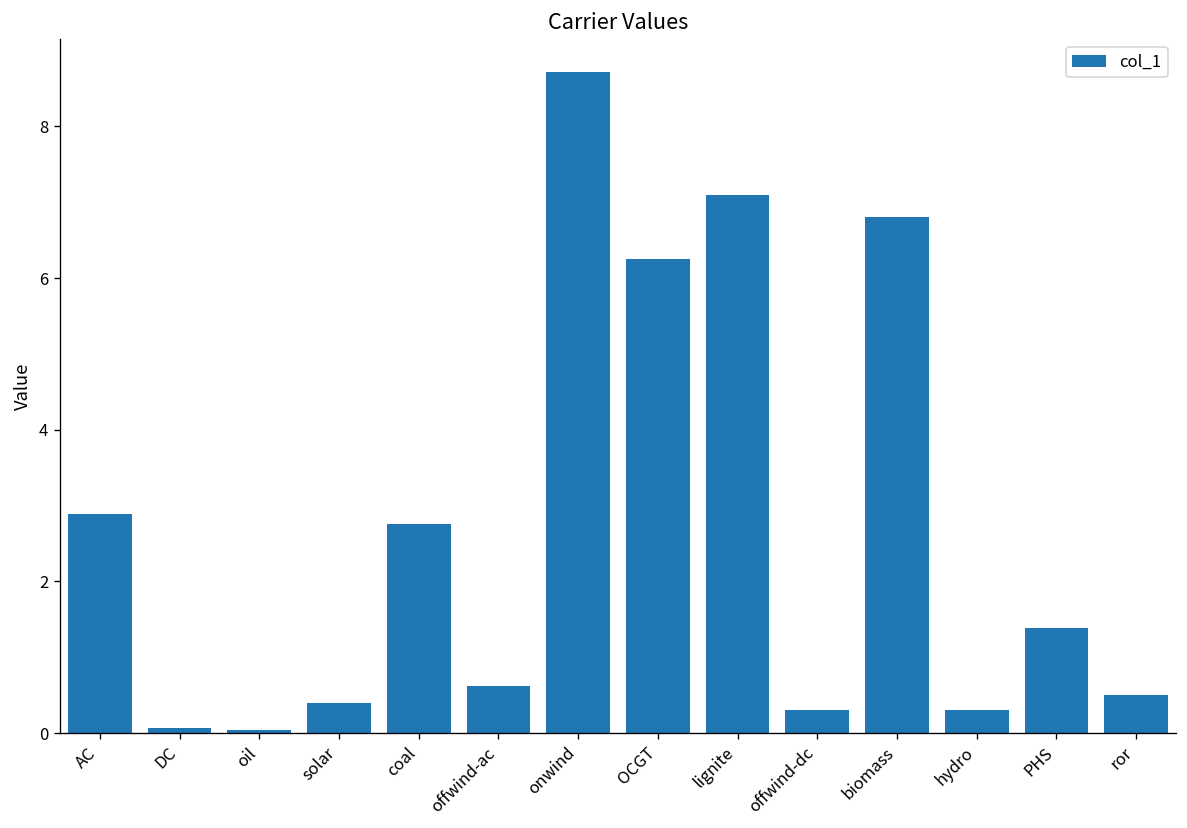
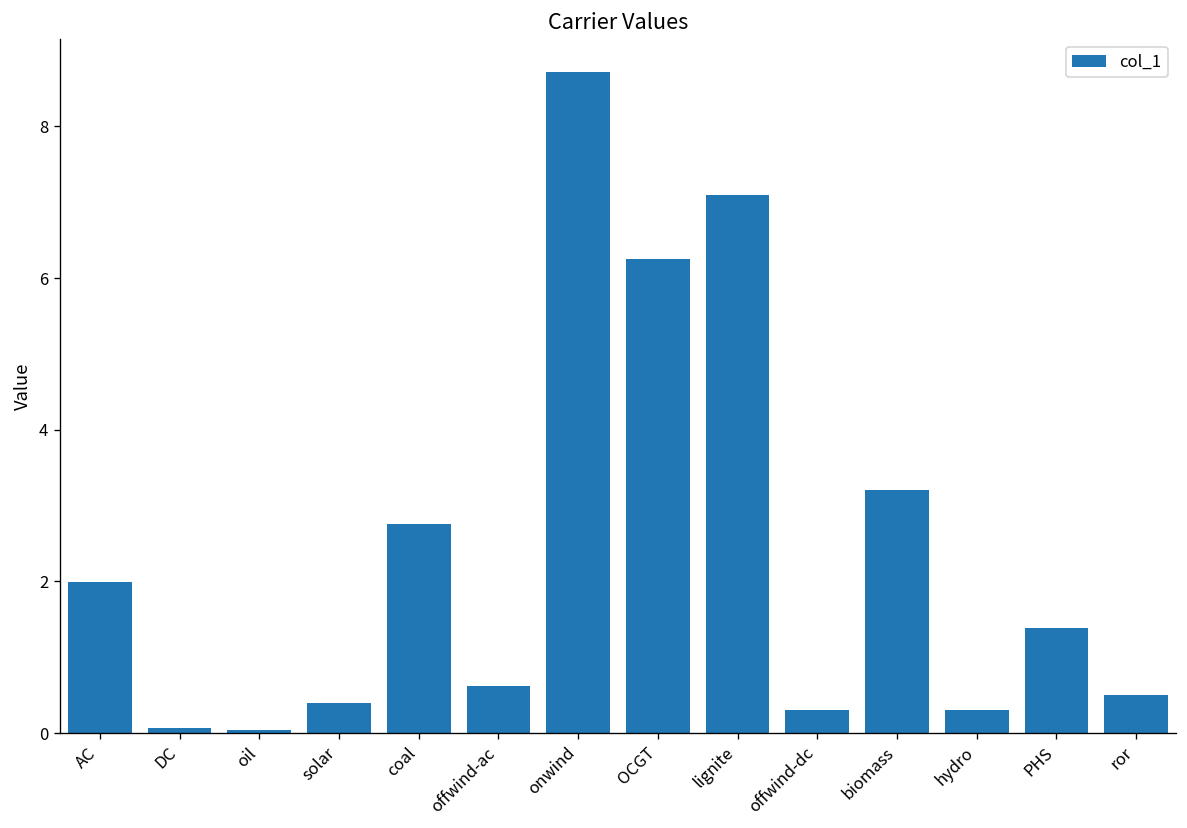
AC: 2.9 -> 2.0
biomass: 6.8 -> 3.2
